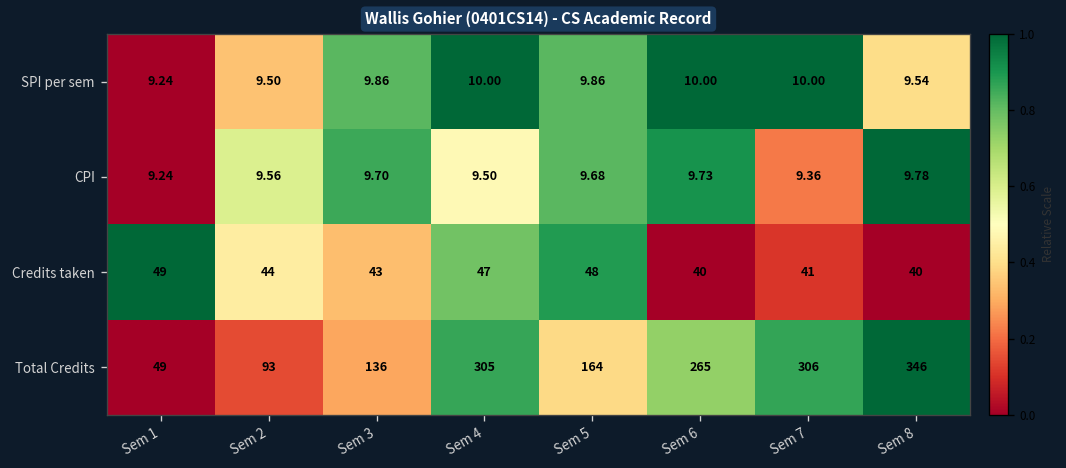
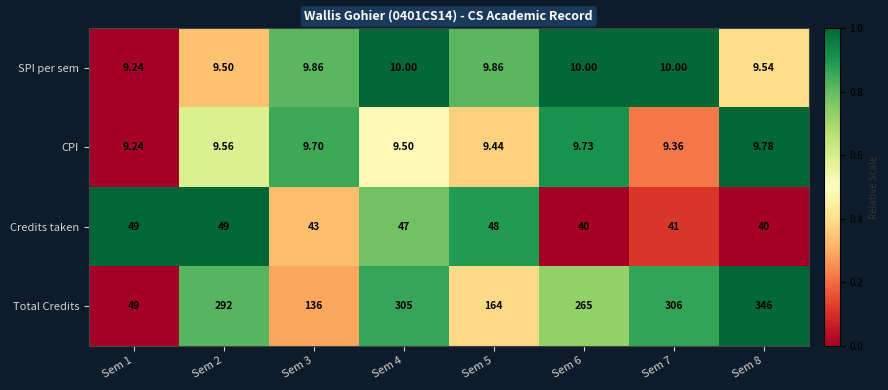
CPI, Sem 5: 9.68 -> 9.44
Credits taken, Sem 2: 44 -> 49
Total Credits, Sem 2: 93 -> 292
